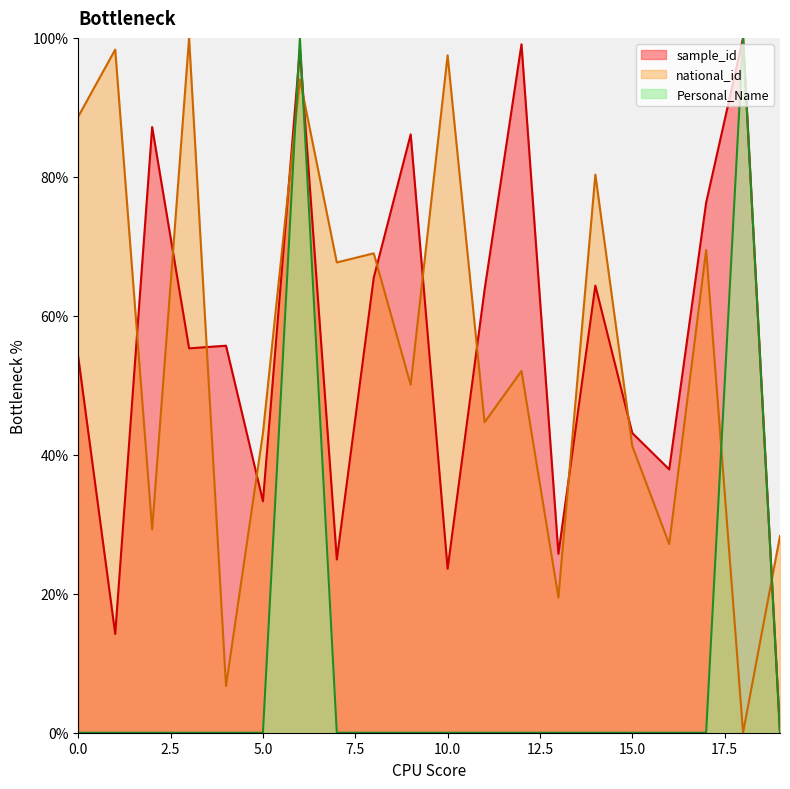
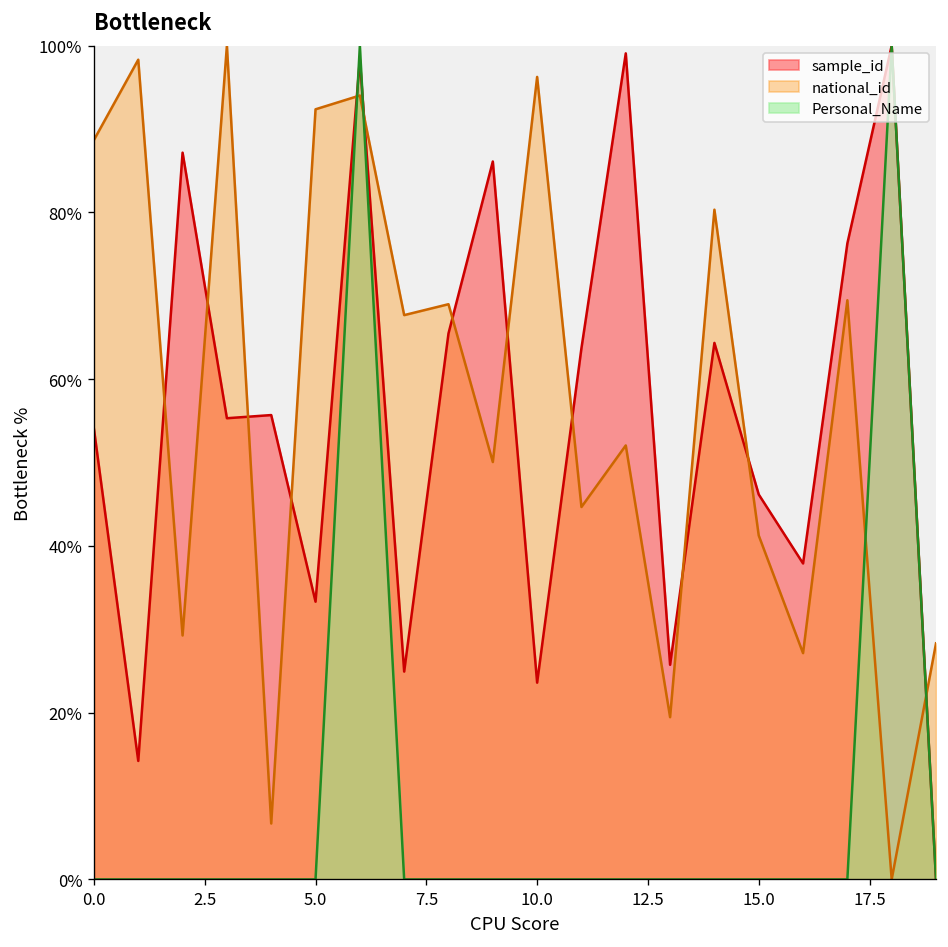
national_id, 5.0: 43% -> 92%
national_id, 10.0: 97% -> 96%
sample_id, 15.0: 43% -> 46%
